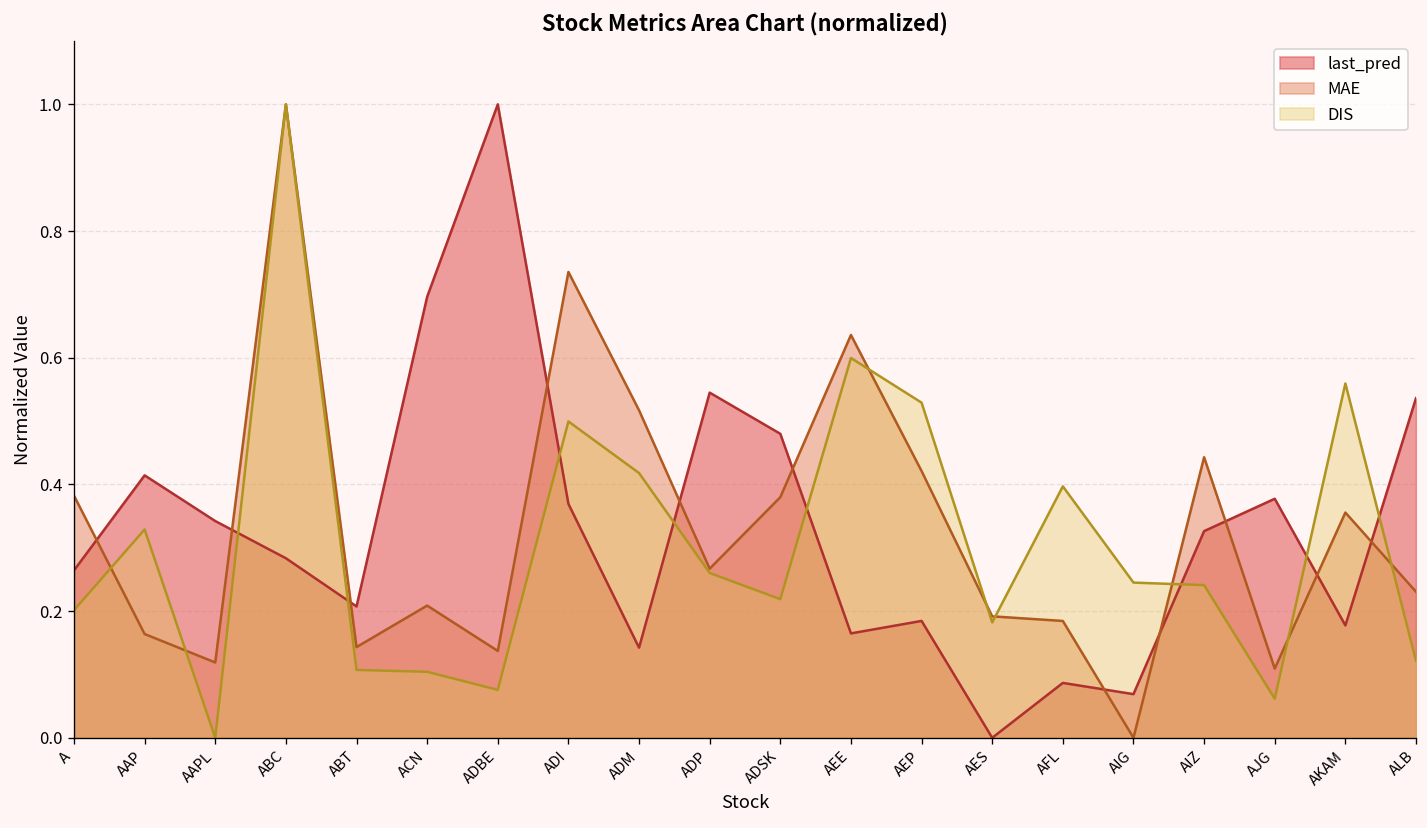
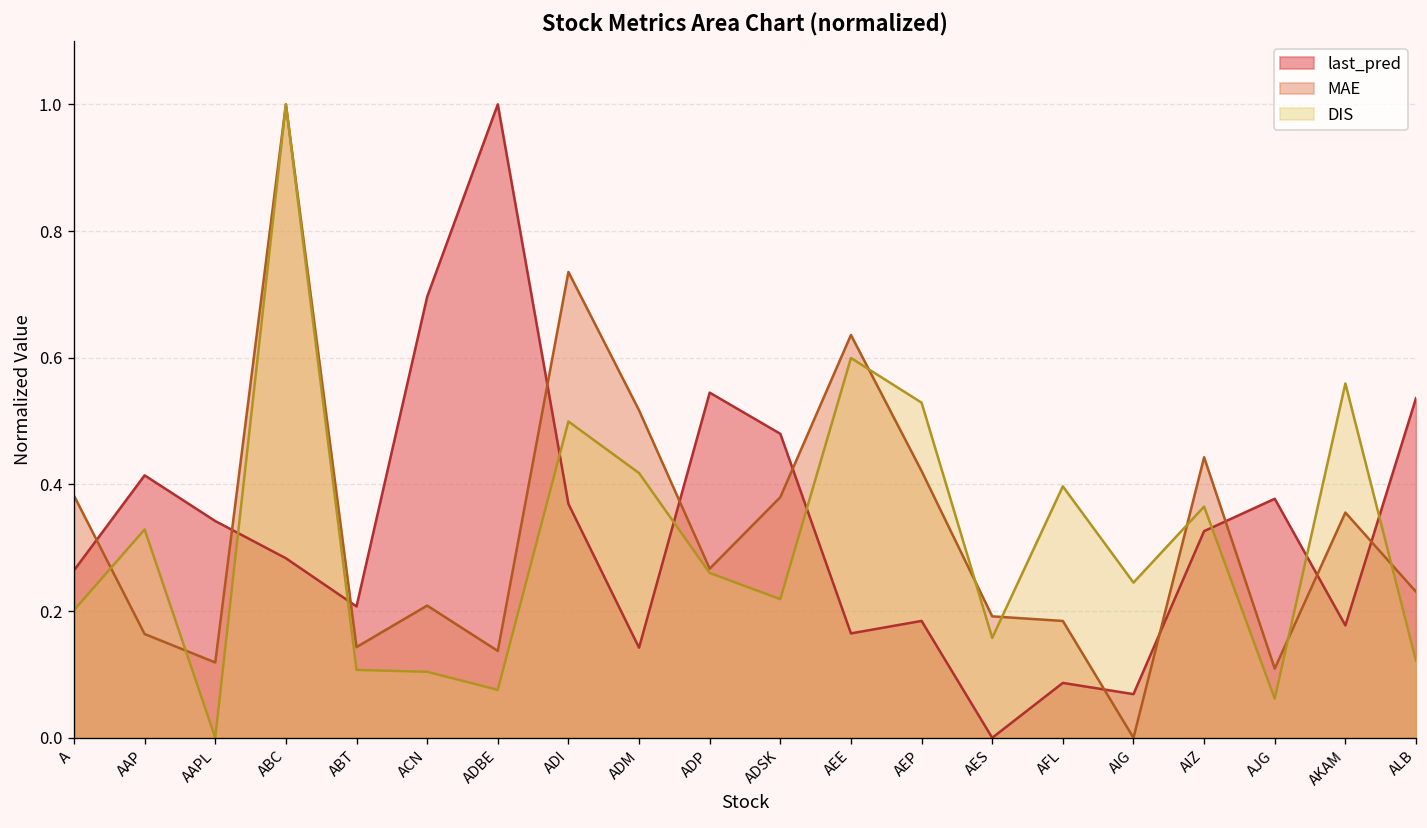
DIS, AES: 0.18 -> 0.16
DIS, AIZ: 0.24 -> 0.36
